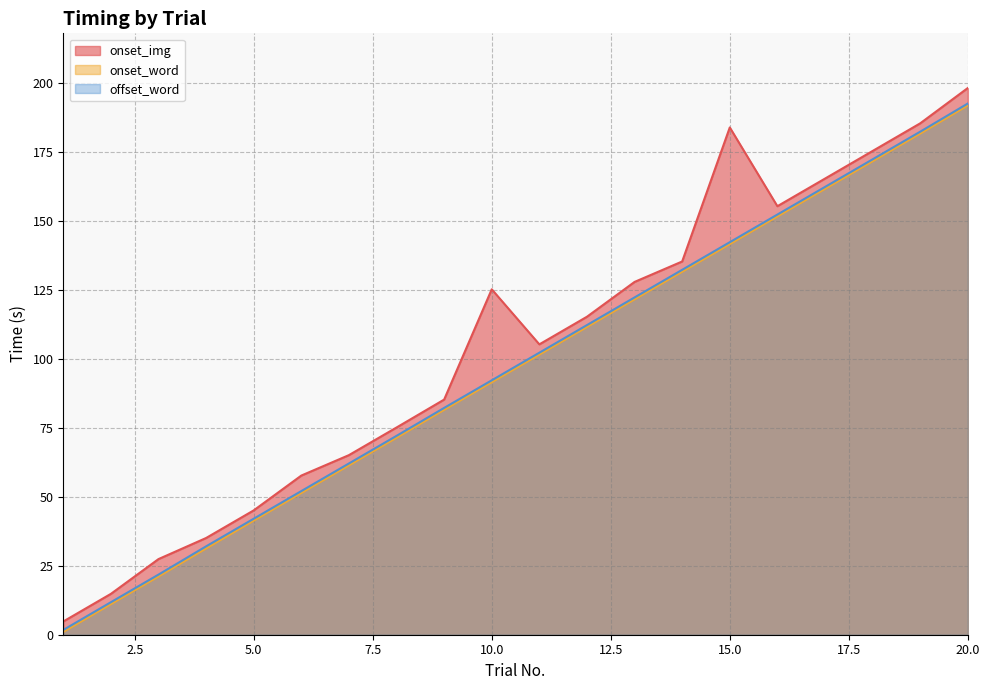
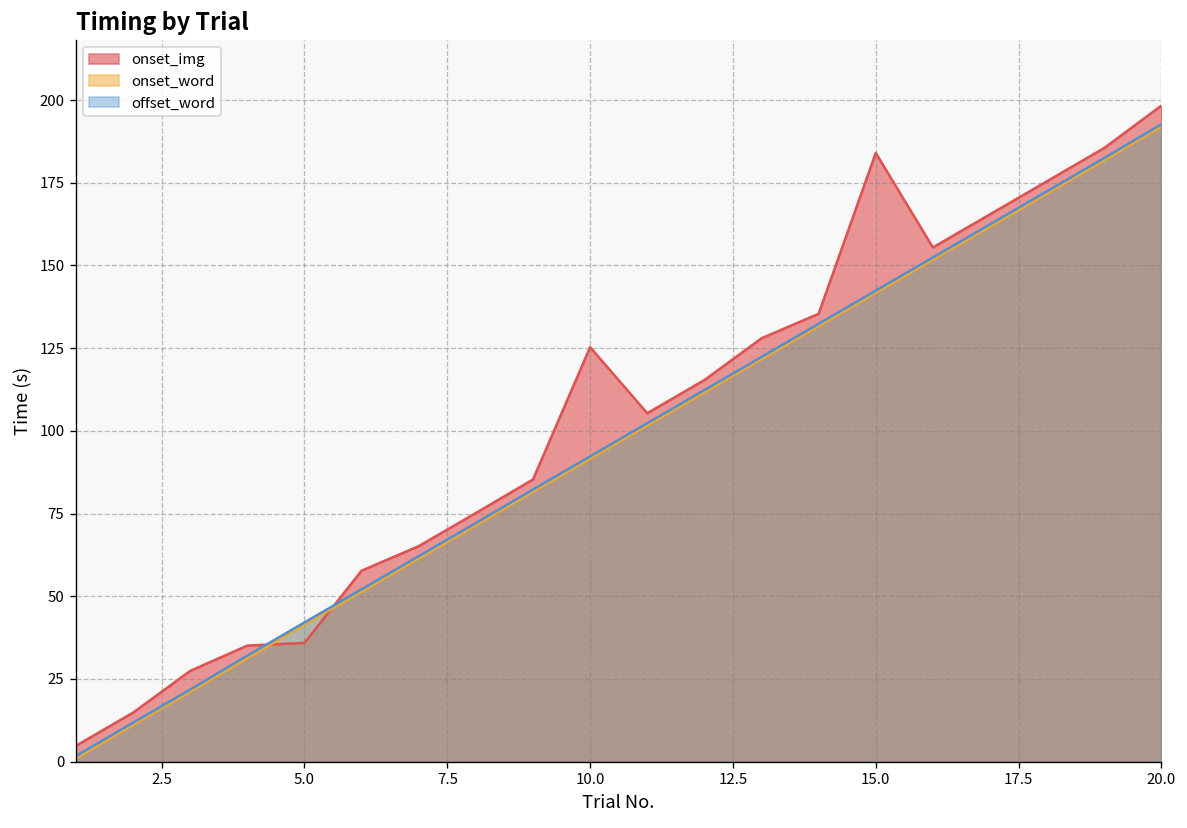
onset_img, 5.0: 45 -> 36
